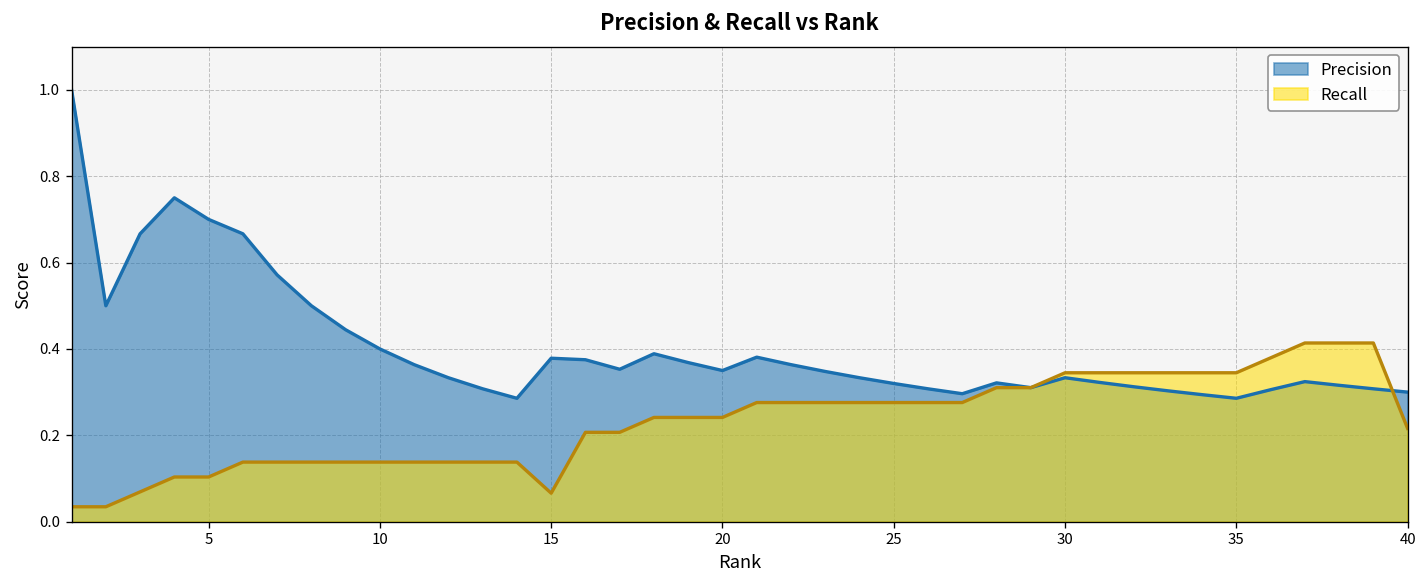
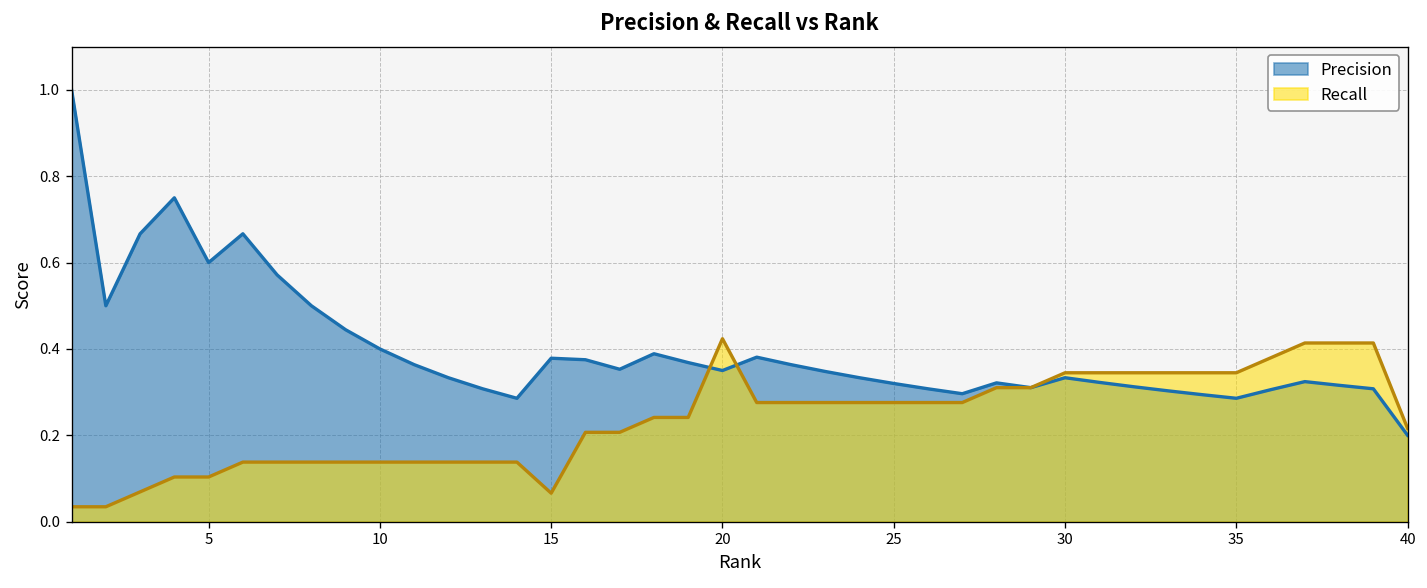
Precision, 5: 0.7 -> 0.6
Recall, 20: 0.24 -> 0.42
Precision, 40: 0.3 -> 0.2
